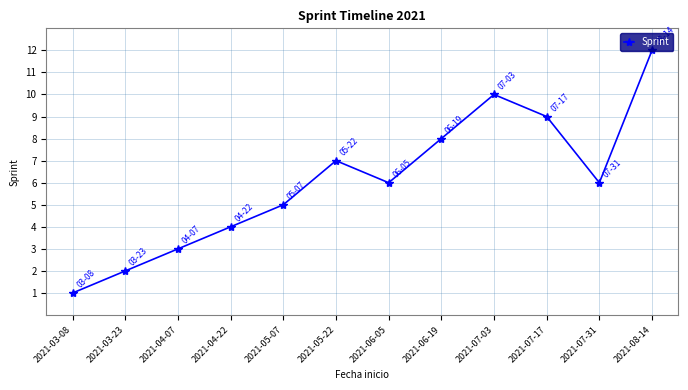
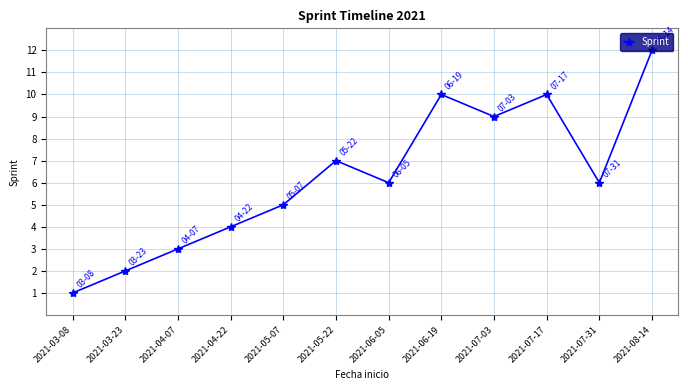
2021-06-19: 8 -> 10
2021-07-03: 10 -> 9
2021-07-17: 9 -> 10
